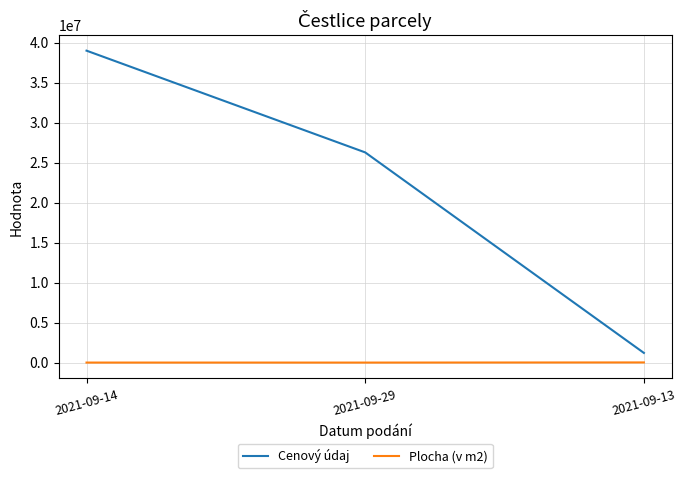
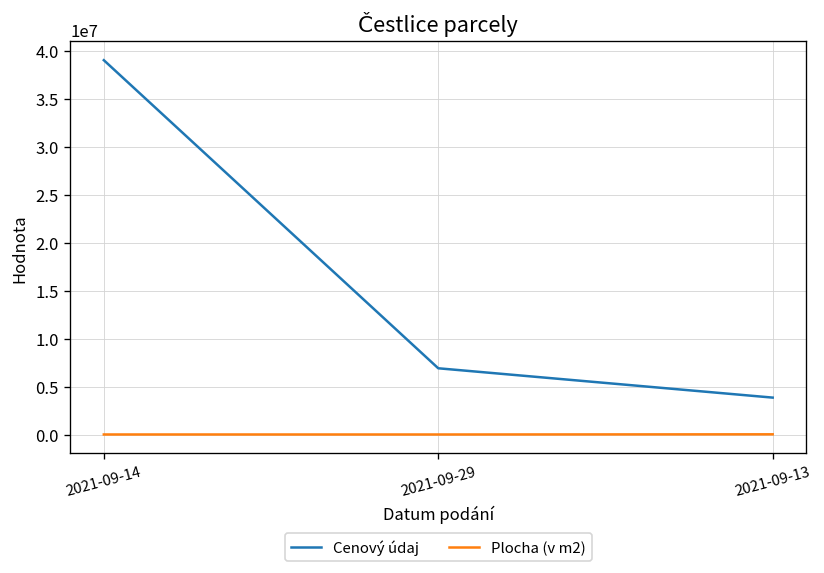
Cenový údaj, 2021-09-29: 26000000 -> 7000000
Cenový údaj, 2021-09-13: 1000000 -> 4000000
